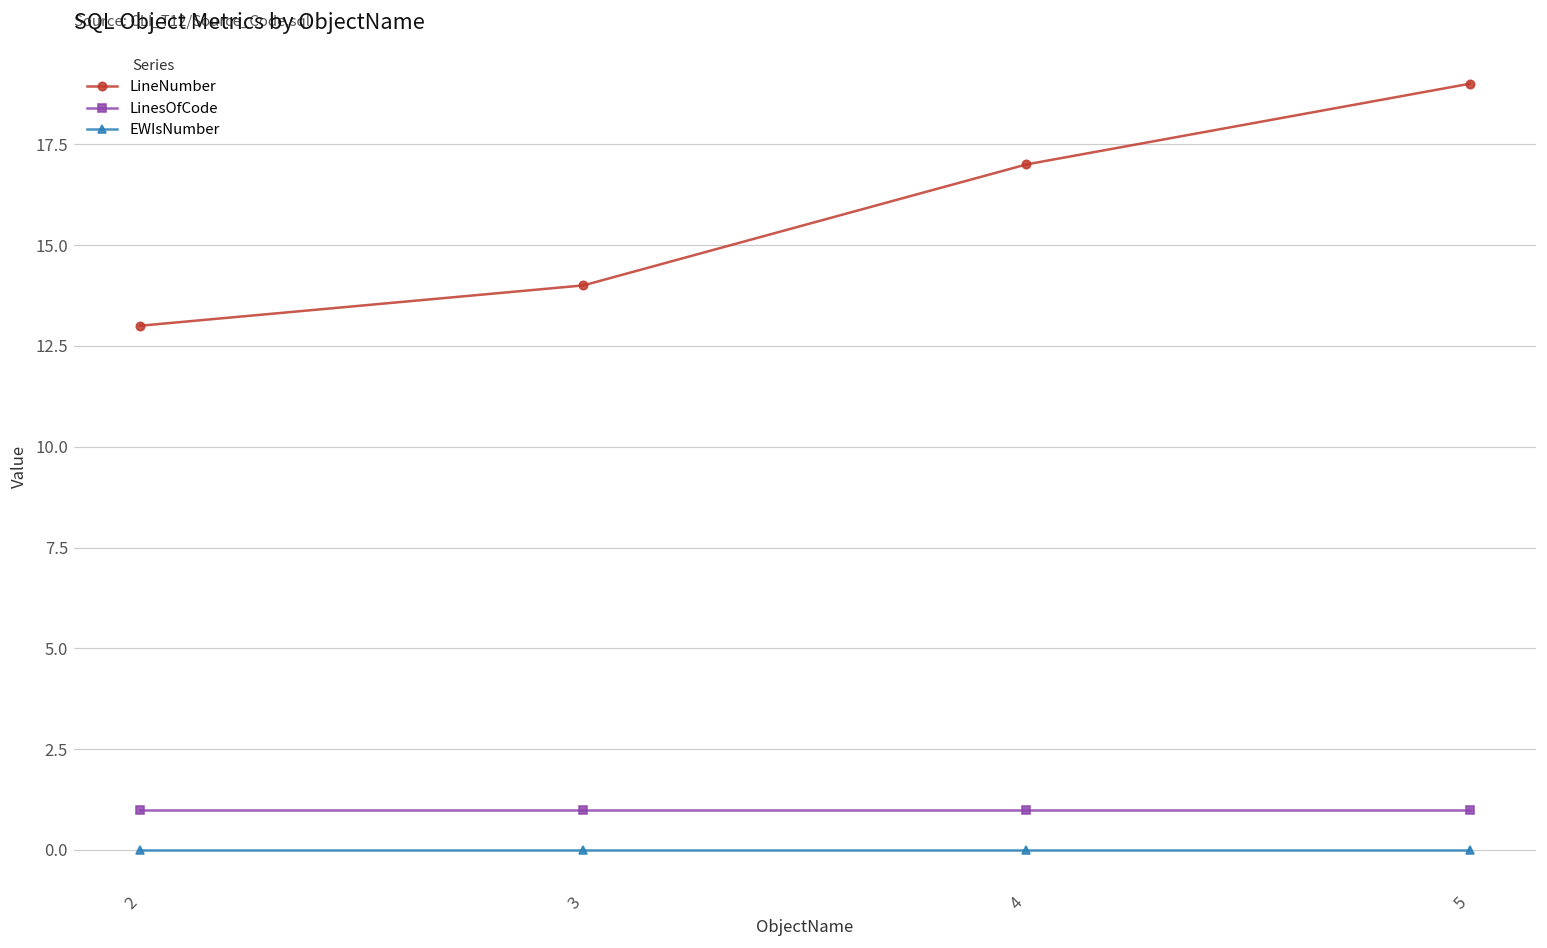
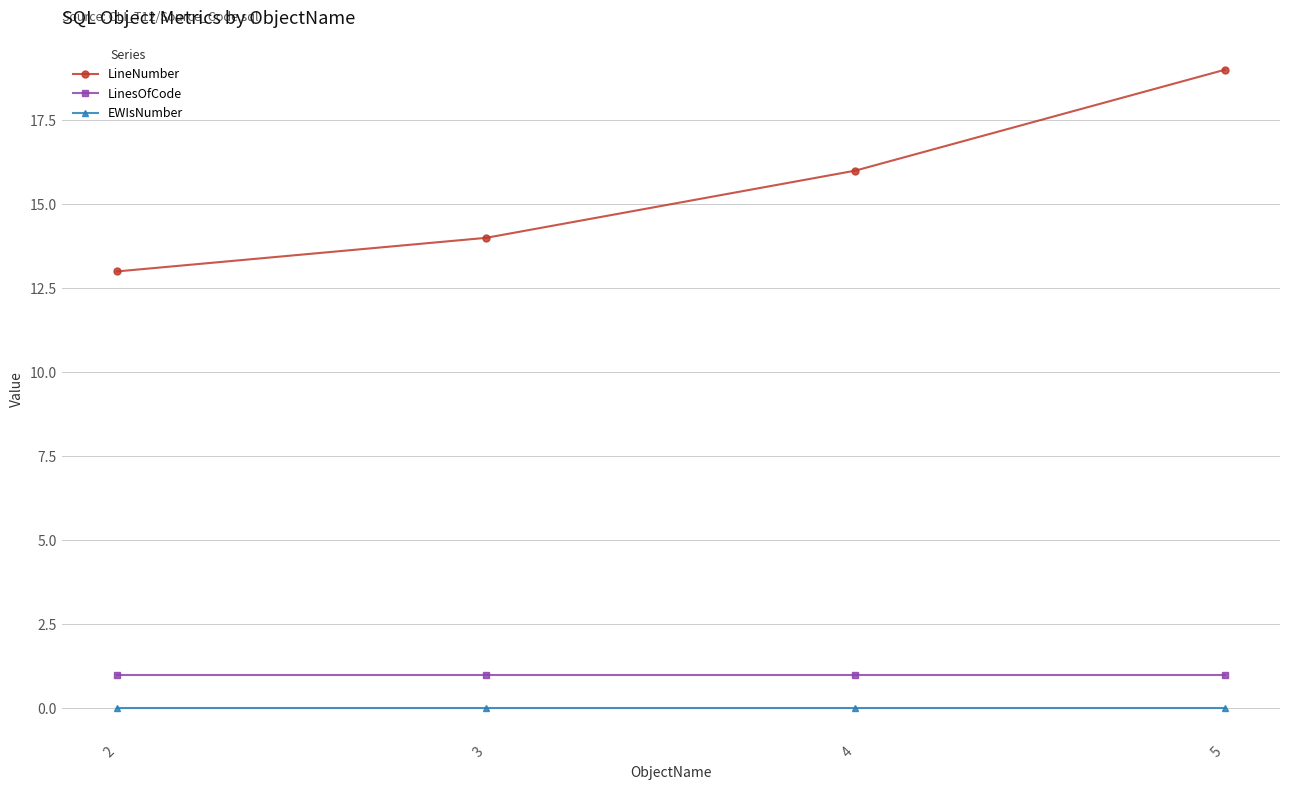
LineNumber, 4: 17 -> 16
